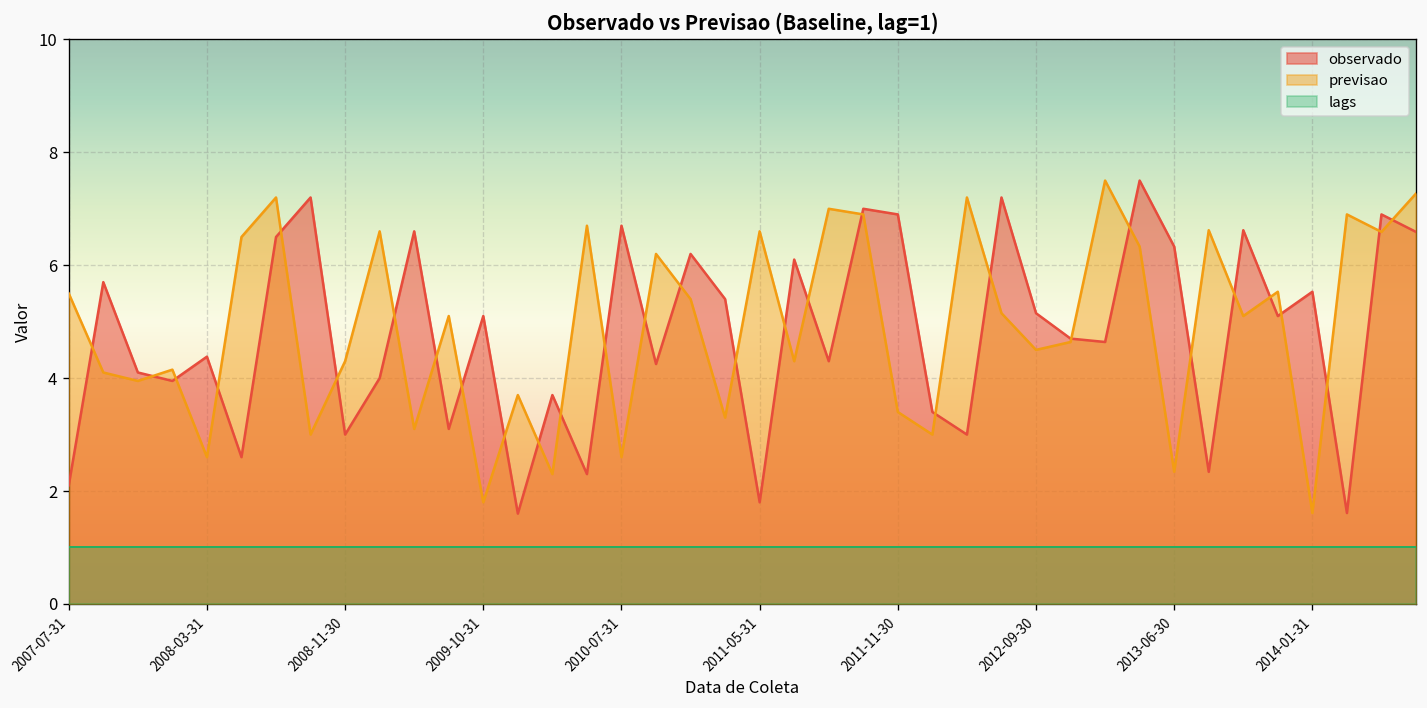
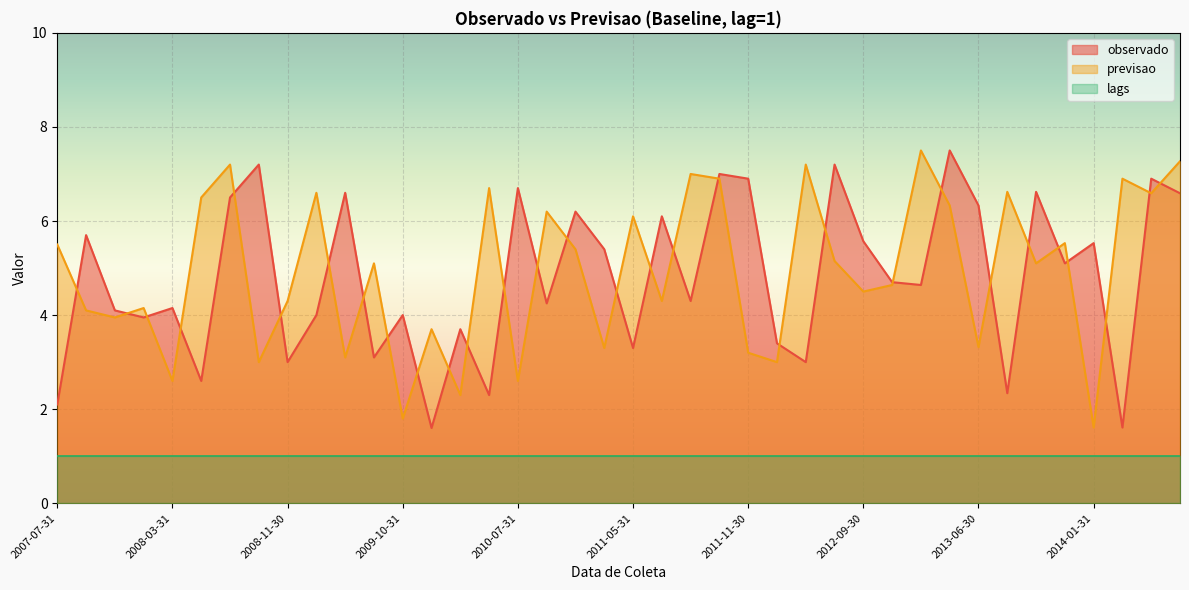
observado, 2008-03-31: 4.4 -> 4.2
observado, 2009-10-31: 5.1 -> 4.0
observado, 2011-05-31: 1.8 -> 3.3
previsao, 2011-05-31: 6.6 -> 6.1
previsao, 2011-11-30: 3.4 -> 3.2
observado, 2012-09-30: 5.2 -> 5.6
previsao, 2013-06-30: 2.3 -> 3.3
